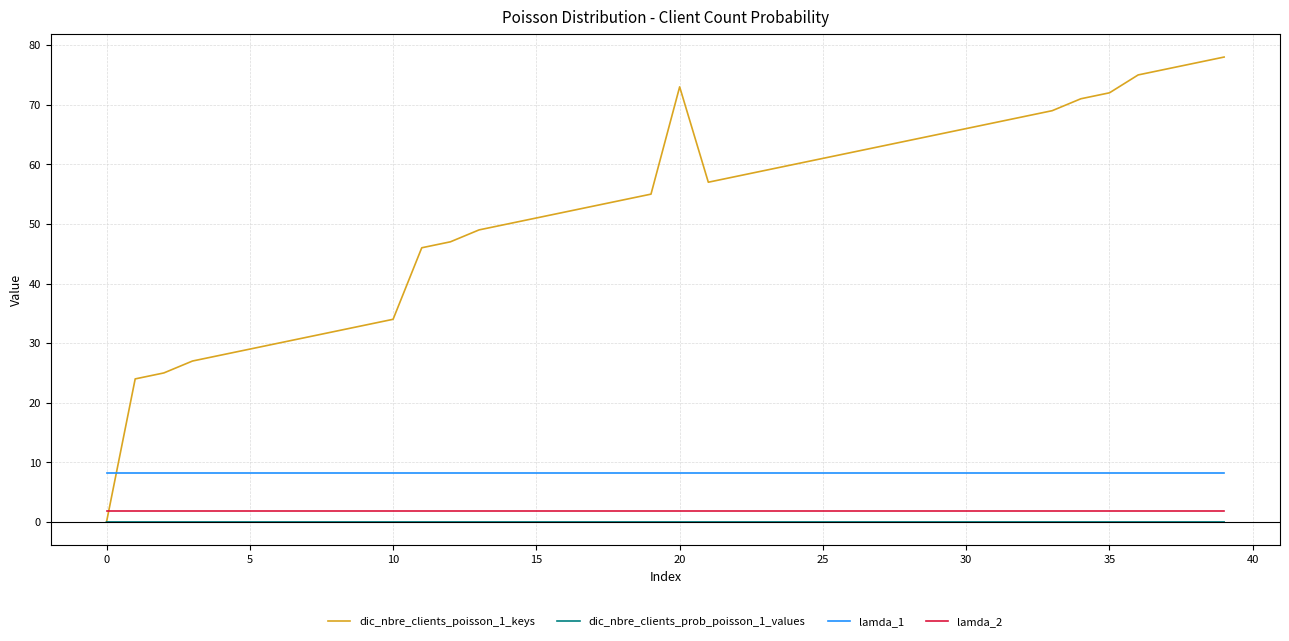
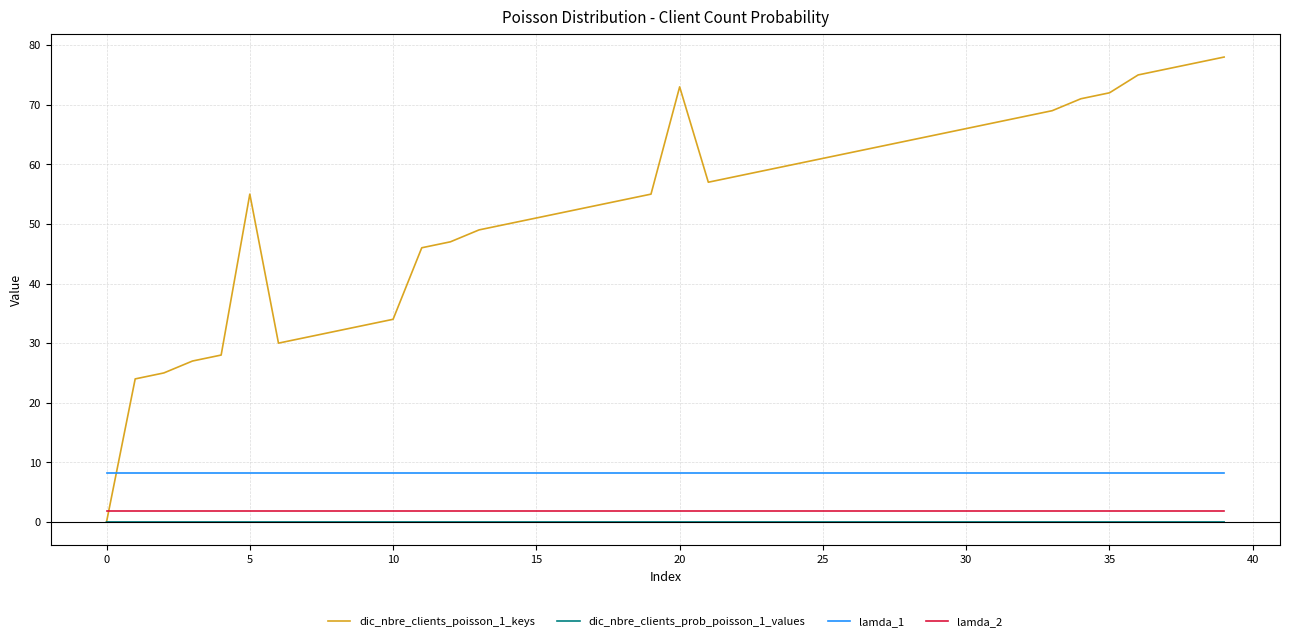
dic_nbre_clients_poisson_1_keys, 5: 29 -> 55
